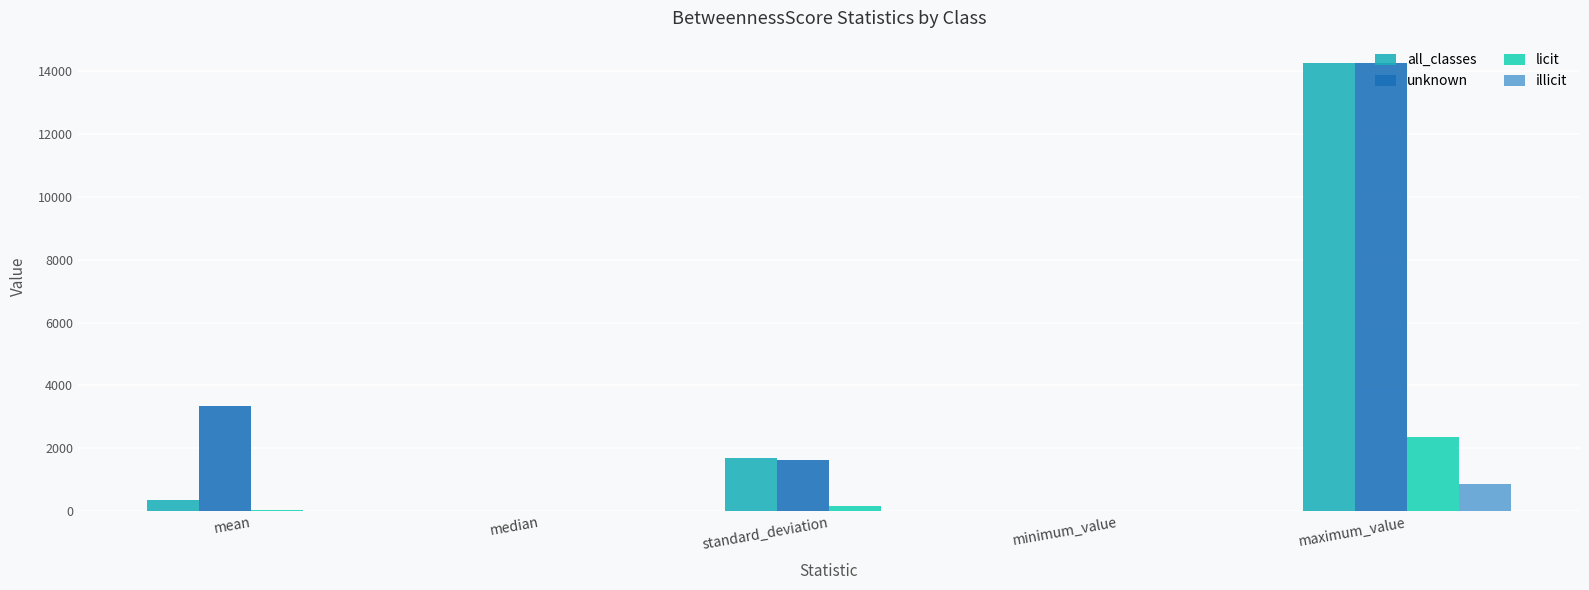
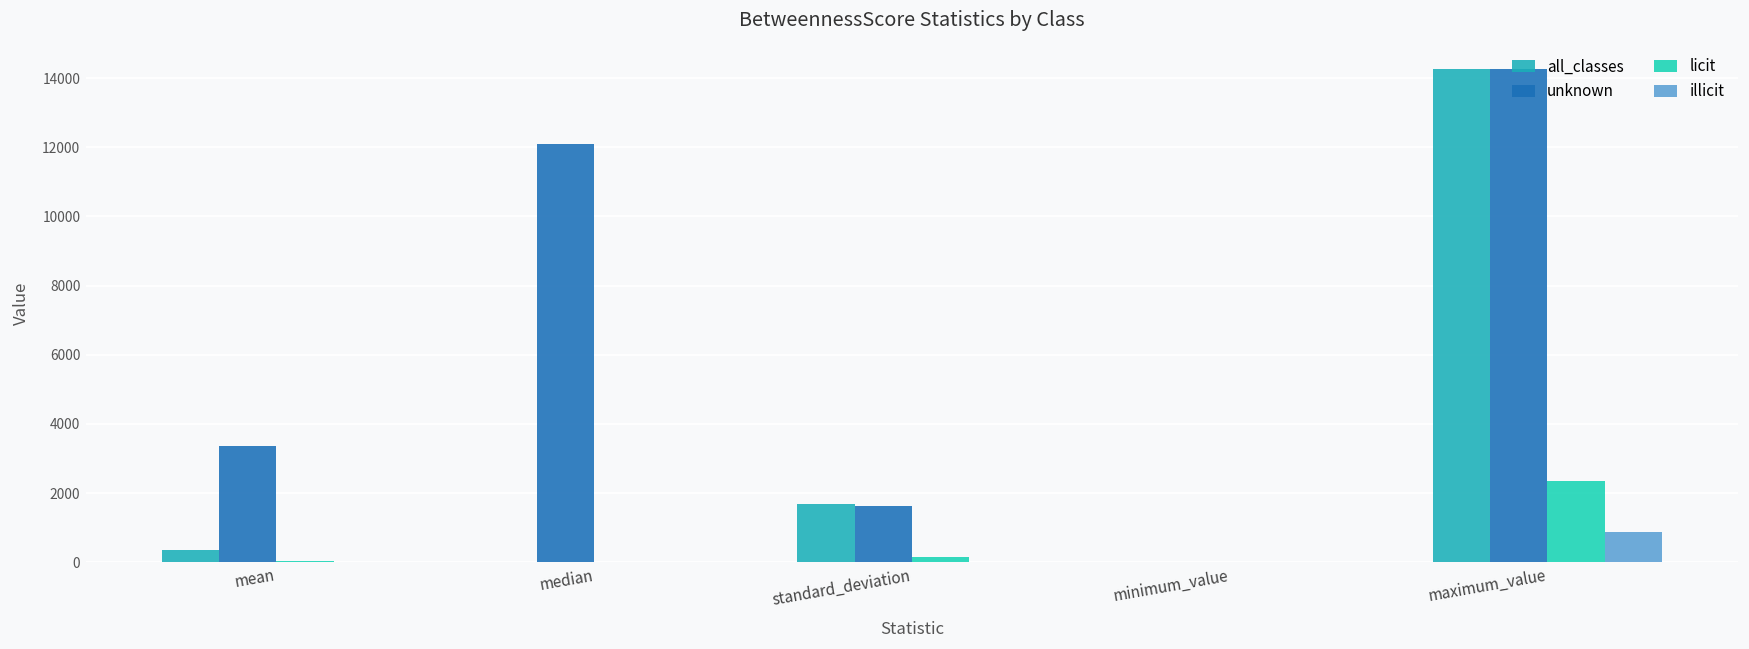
unknown, median: 0 -> 12100
